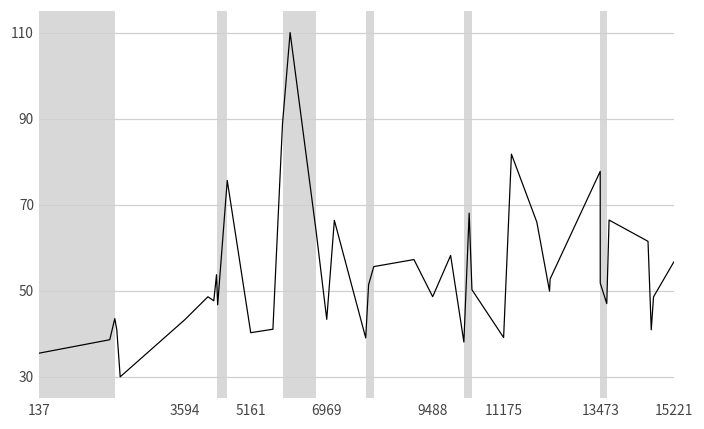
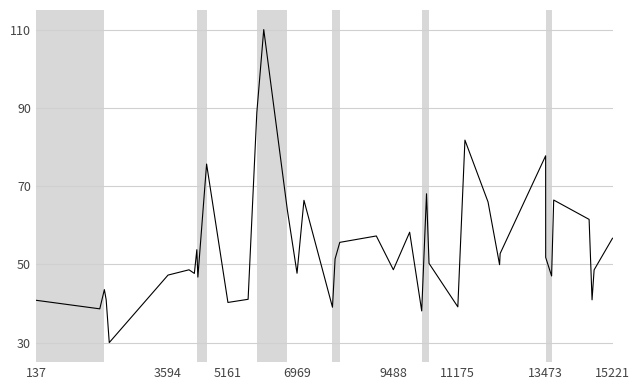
137: 36 -> 41
3594: 43 -> 47
6969: 43 -> 48
